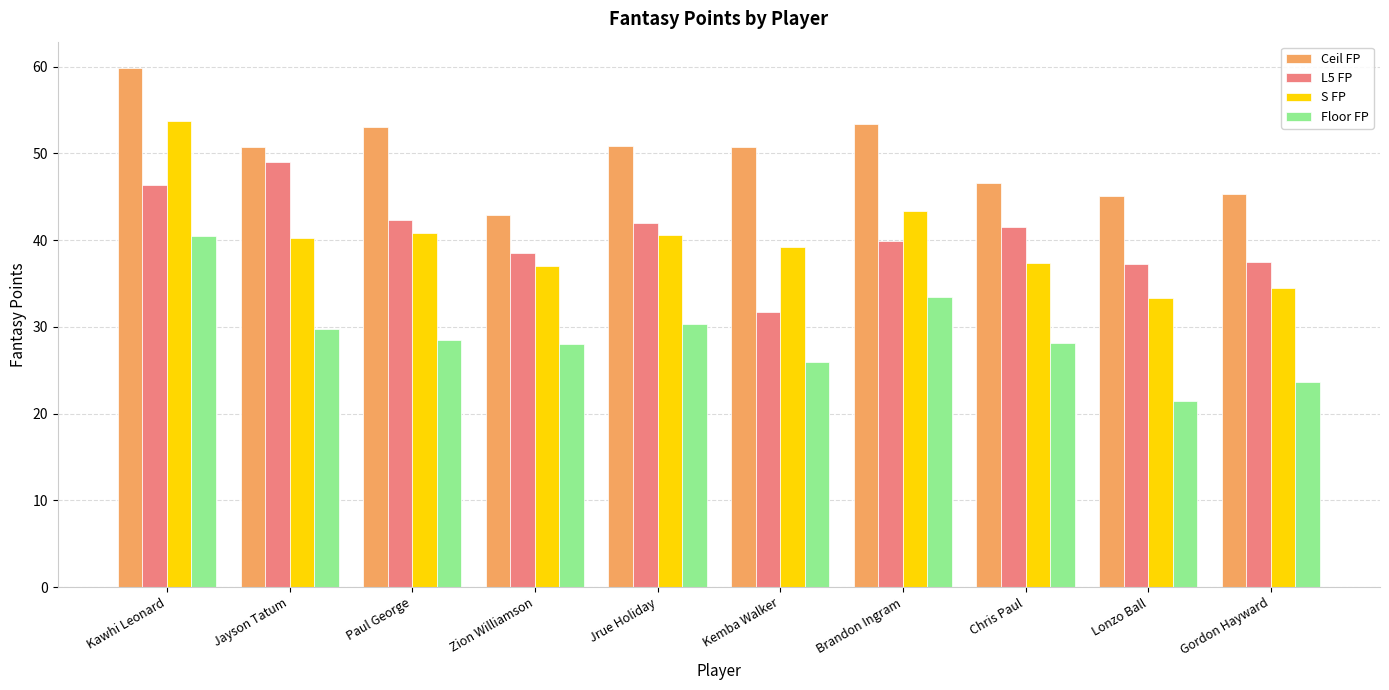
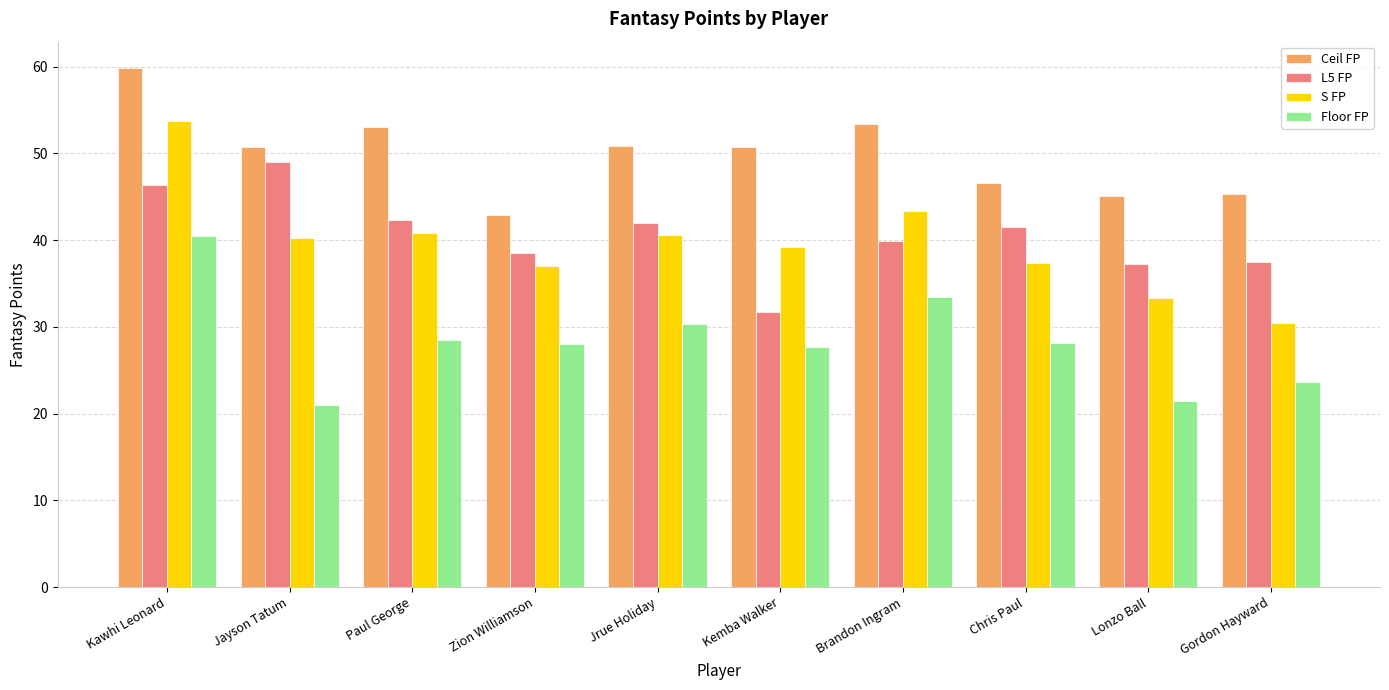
Floor FP, Jayson Tatum: 30 -> 21
Floor FP, Kemba Walker: 26 -> 28
S FP, Gordon Hayward: 35 -> 31
